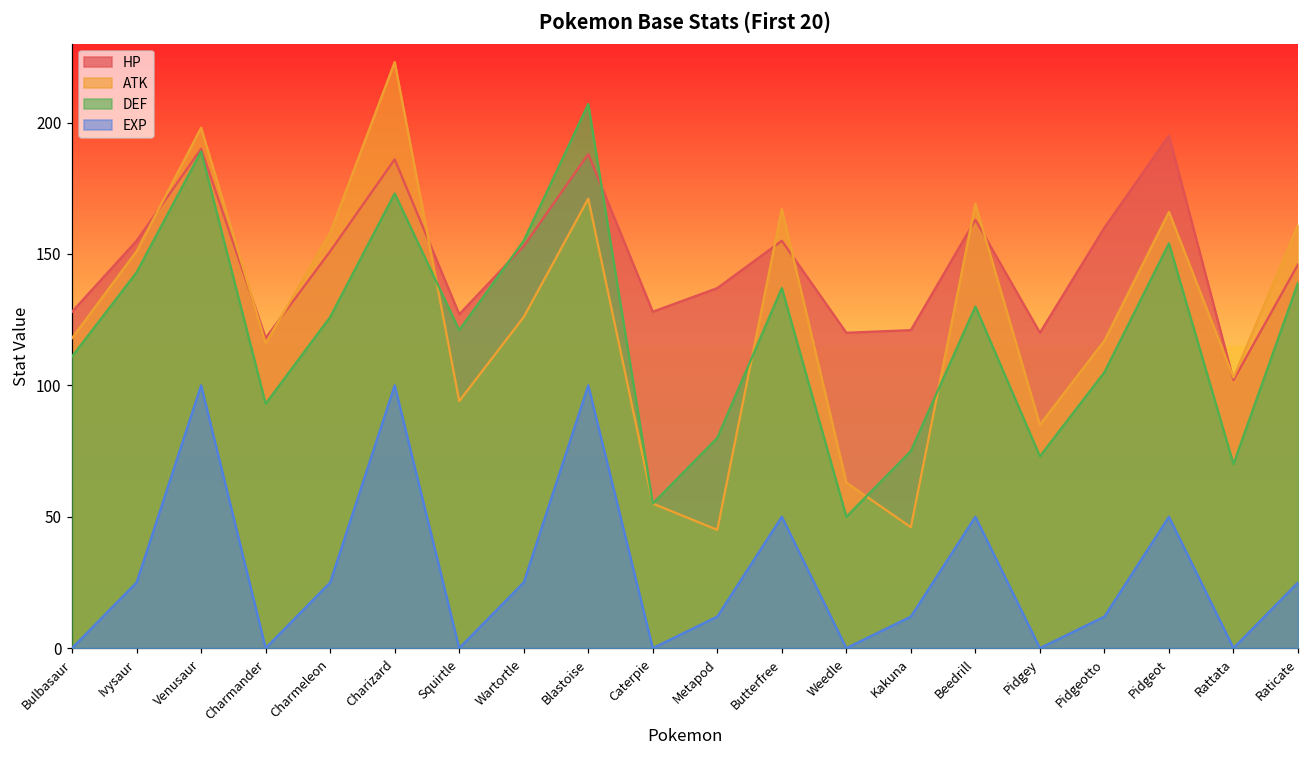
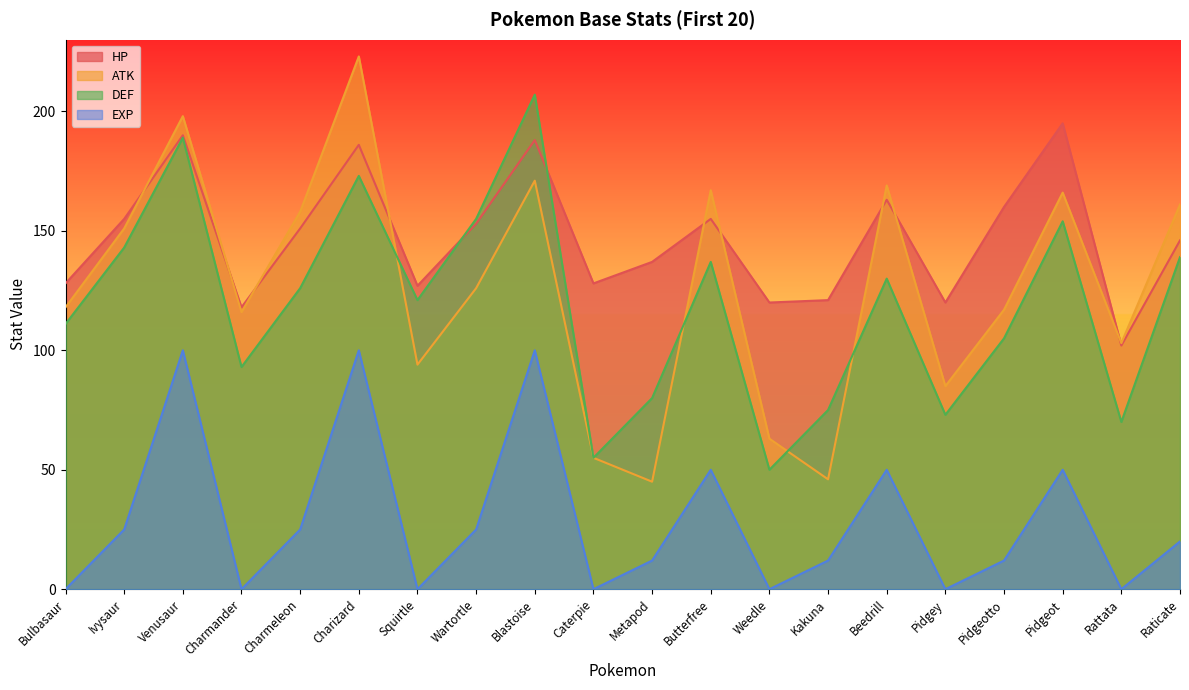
EXP, Raticate: 25 -> 20
